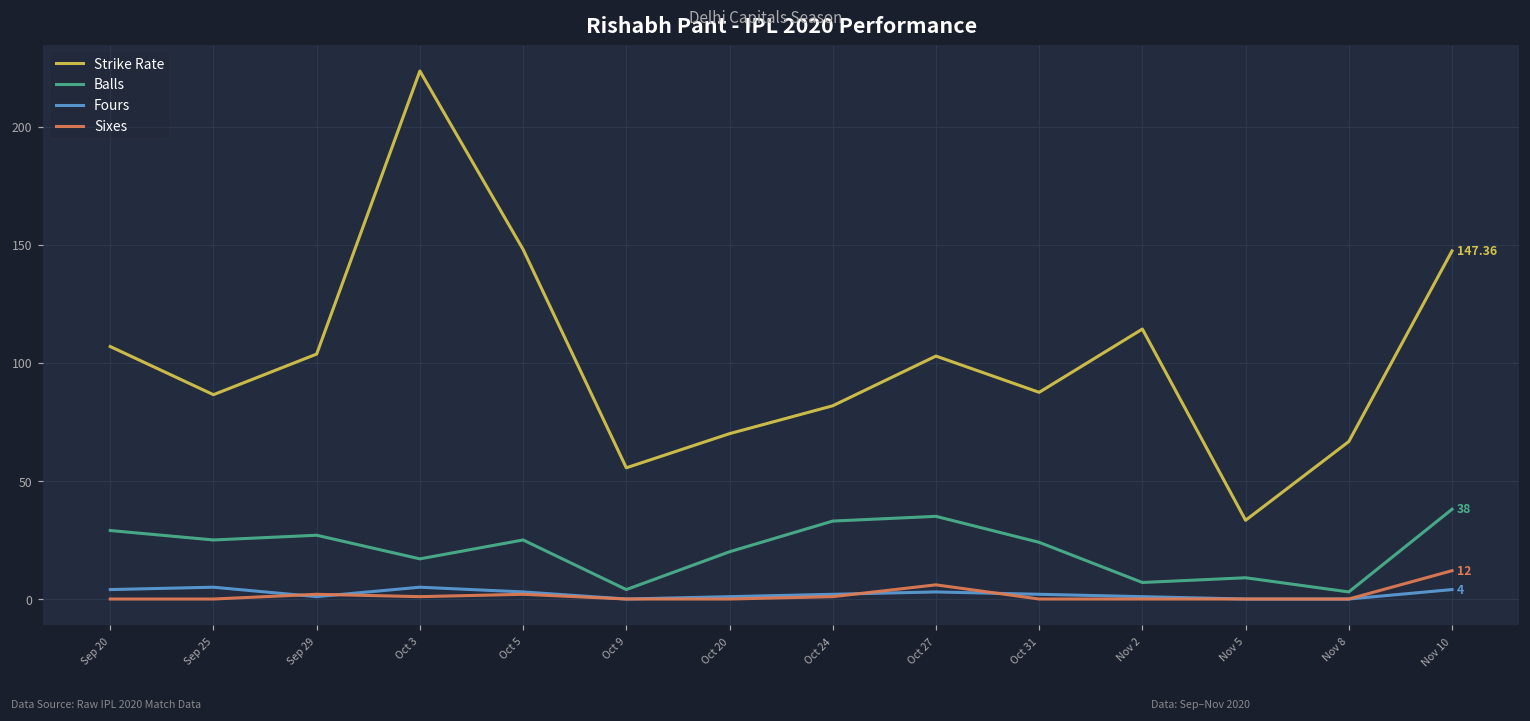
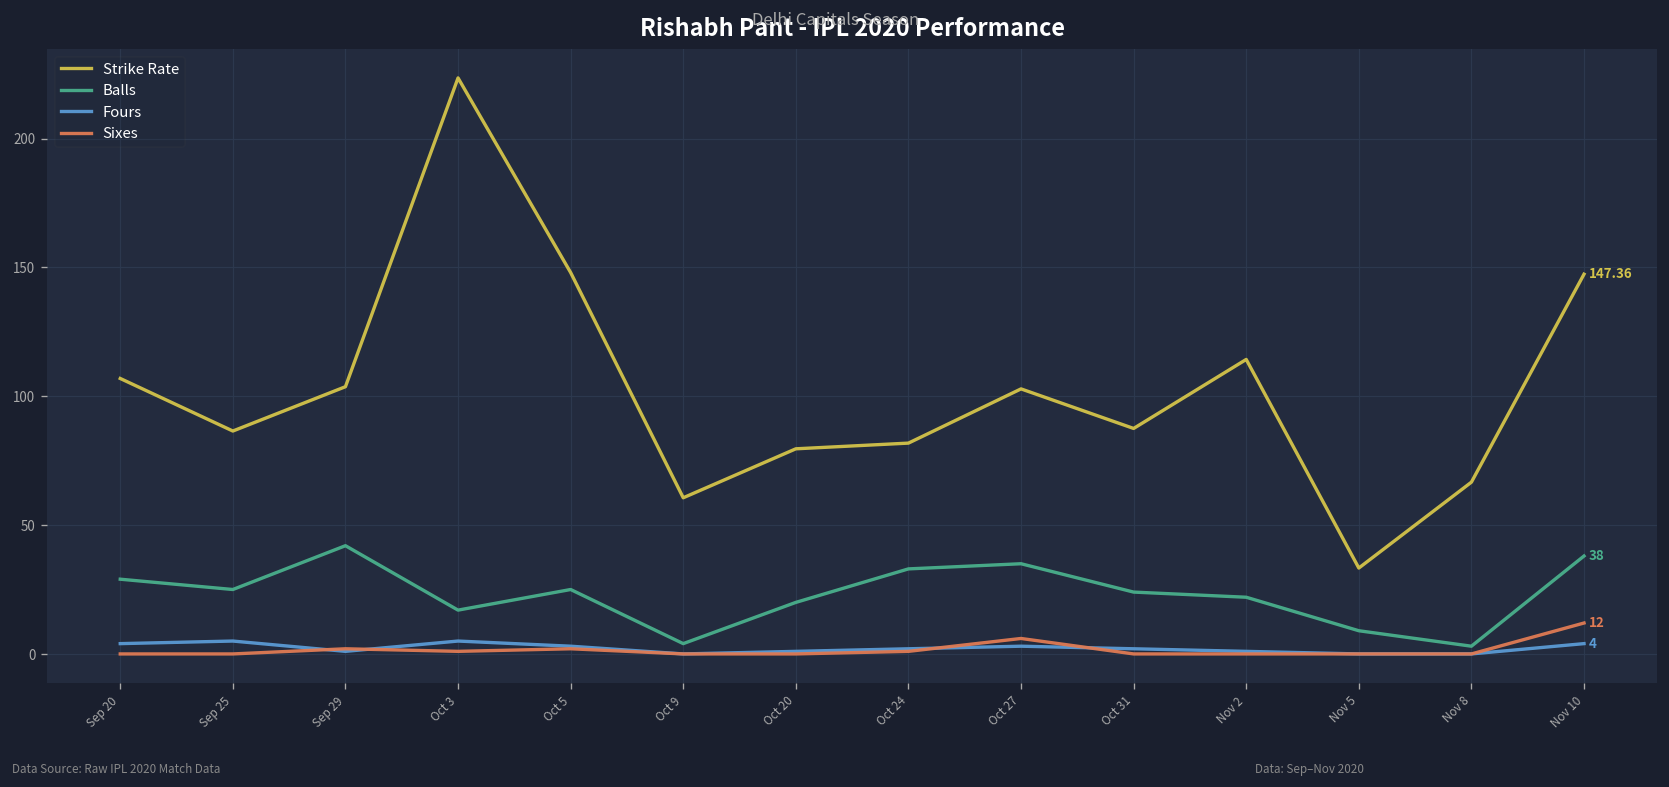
Balls, Sep 29: 27 -> 42
Strike Rate, Oct 9: 56 -> 61
Strike Rate, Oct 20: 70 -> 80
Balls, Nov 2: 7 -> 22
